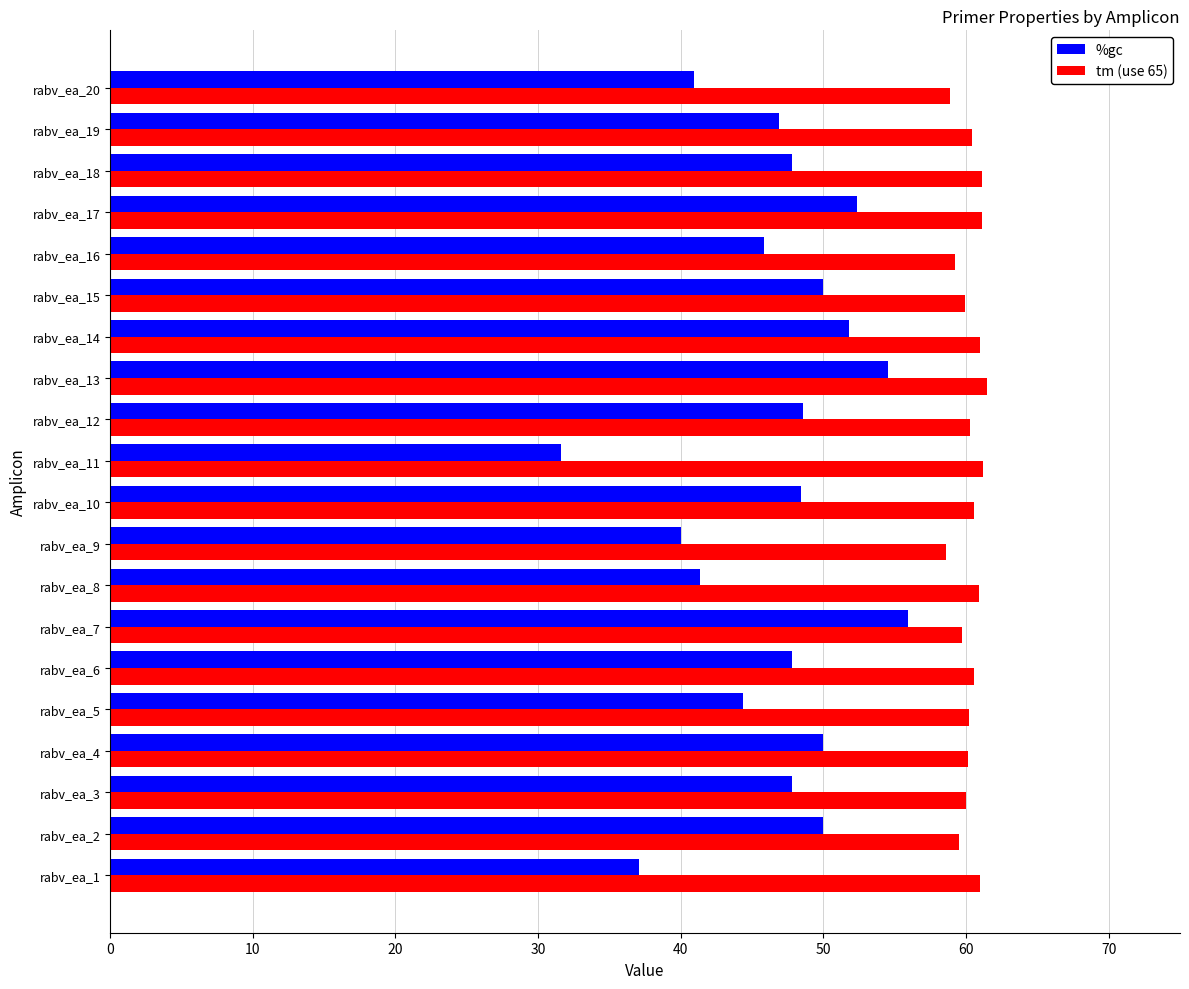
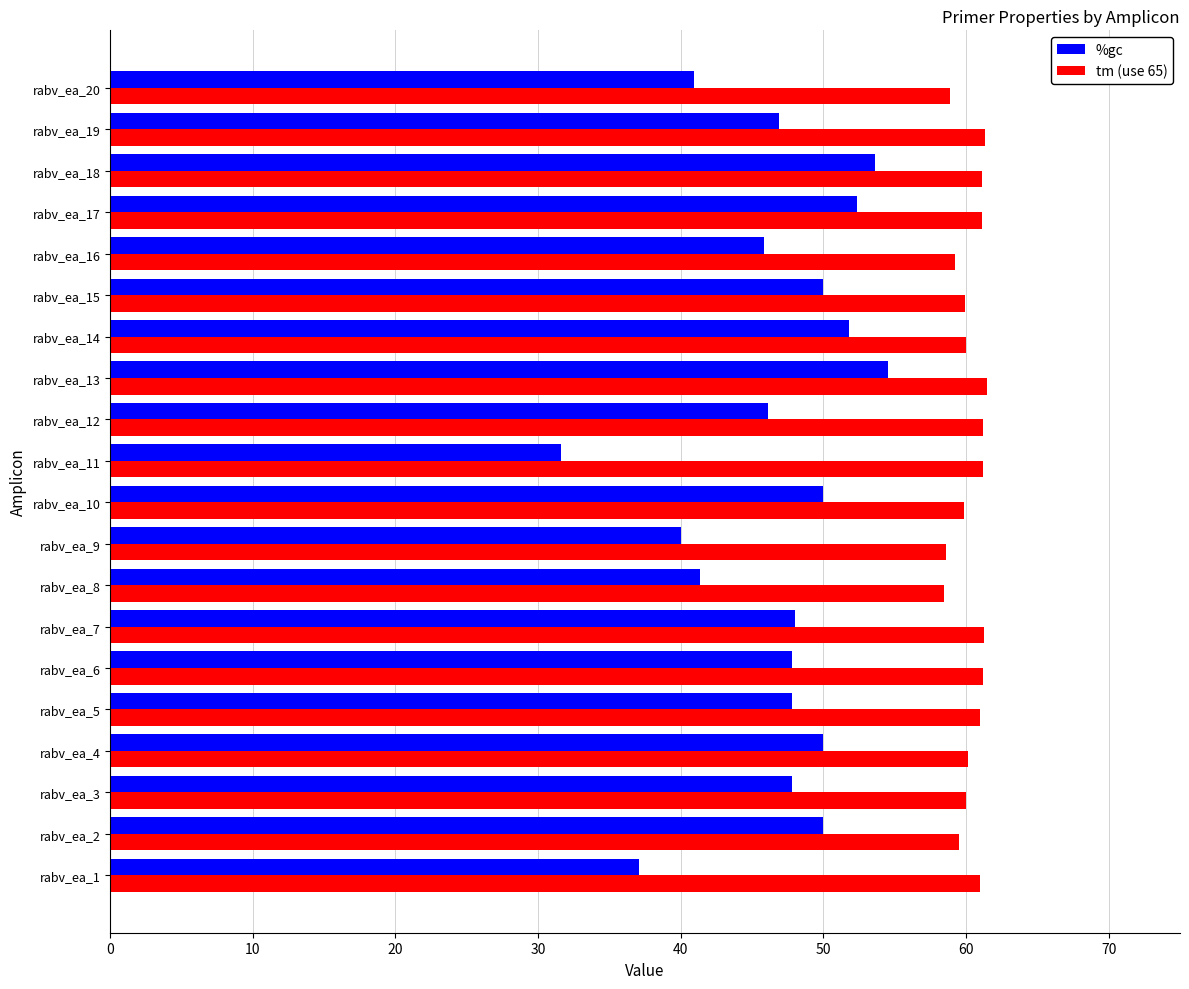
tm (use 65), rabv_ea_19: 60.4 -> 61.4
%gc, rabv_ea_18: 47.8 -> 53.6
tm (use 65), rabv_ea_14: 61.0 -> 60.0
%gc, rabv_ea_12: 48.6 -> 46.2
tm (use 65), rabv_ea_12: 60.3 -> 61.2
%gc, rabv_ea_10: 48.4 -> 50.0
tm (use 65), rabv_ea_10: 60.5 -> 59.9
tm (use 65), rabv_ea_8: 60.9 -> 58.4
%gc, rabv_ea_7: 55.9 -> 48.0
tm (use 65), rabv_ea_7: 59.7 -> 61.3
tm (use 65), rabv_ea_6: 60.6 -> 61.2
%gc, rabv_ea_5: 44.4 -> 47.8
tm (use 65), rabv_ea_5: 60.2 -> 61.0
